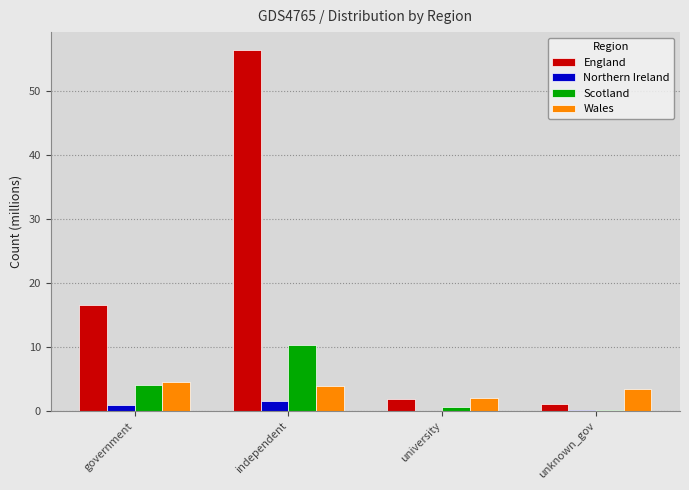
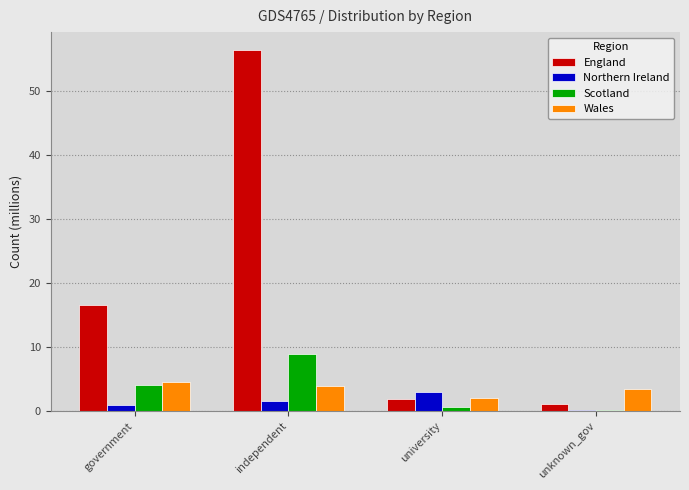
Scotland, independent: 10 -> 9
Northern Ireland, university: 0 -> 3
